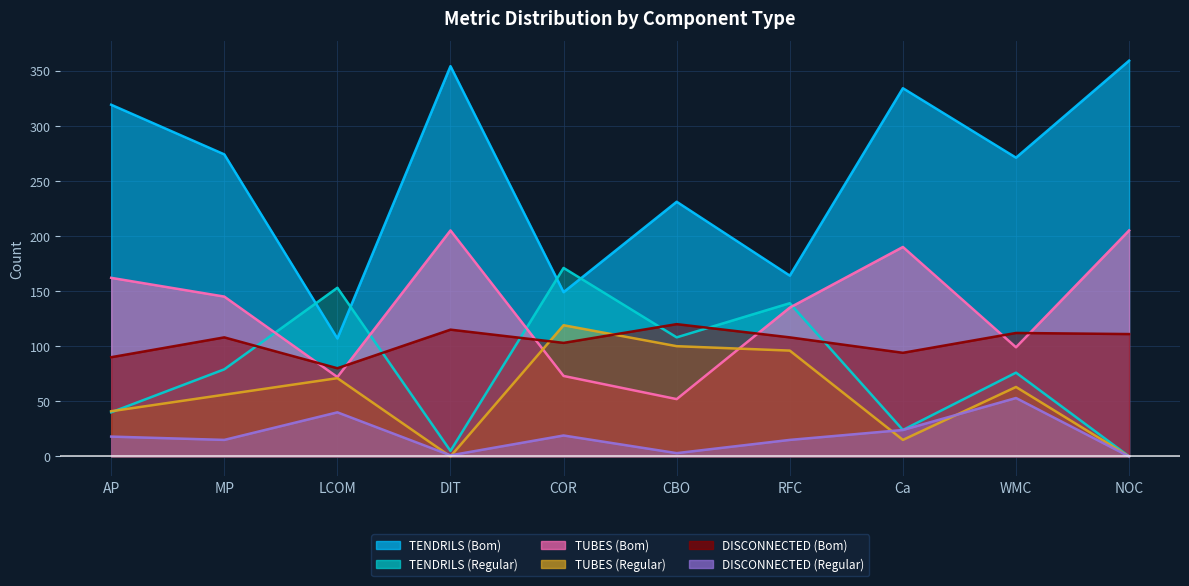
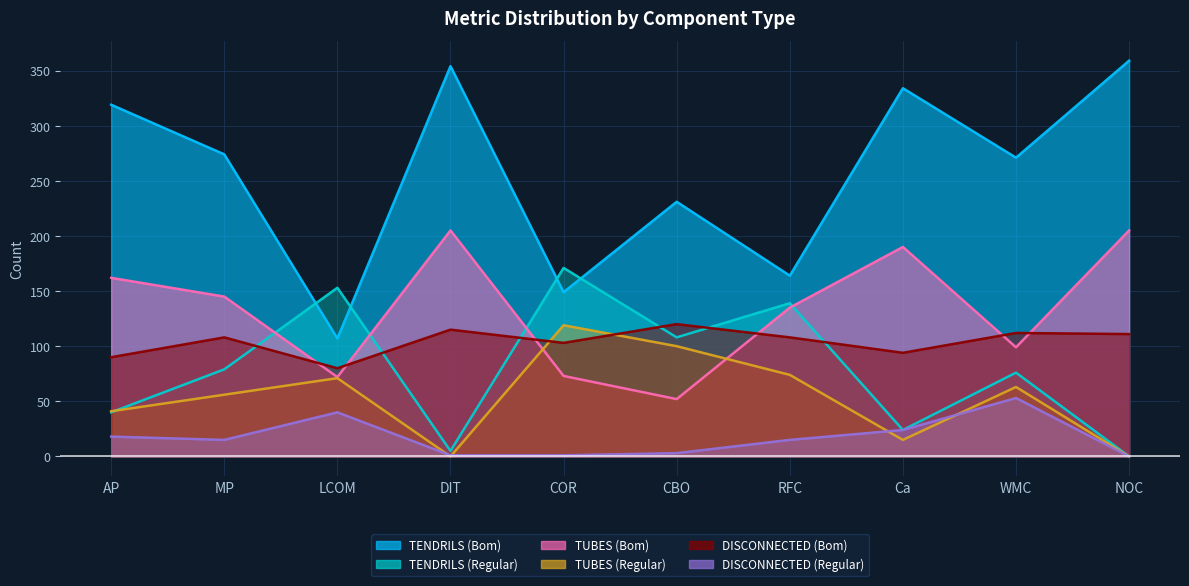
DISCONNECTED (Regular), COR: 19 -> 1
TUBES (Regular), RFC: 96 -> 74
